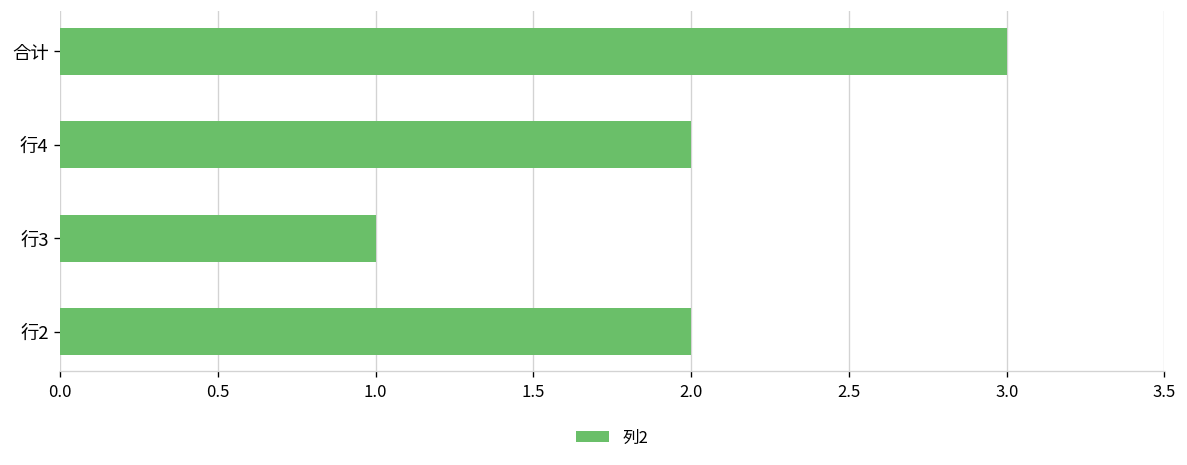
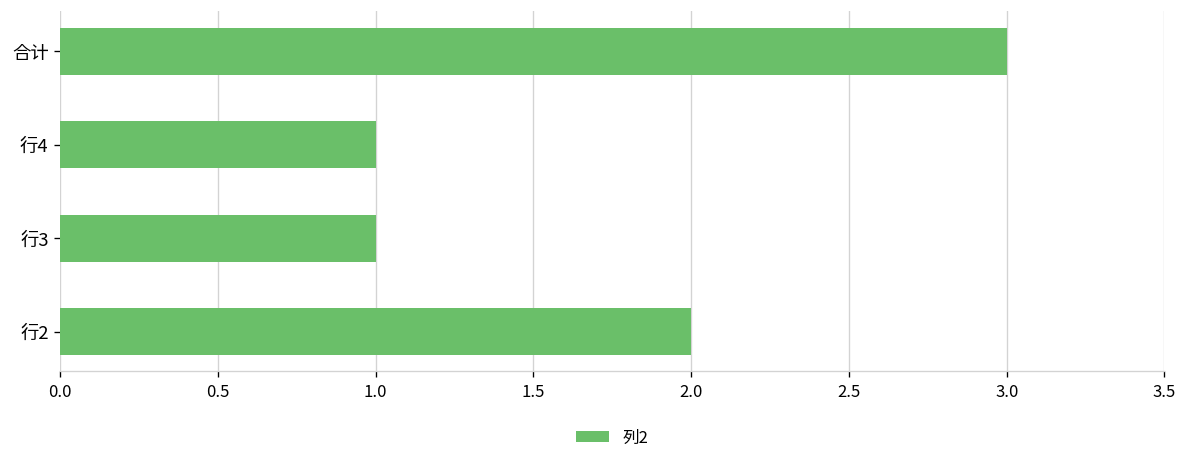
行4: 2 -> 1
